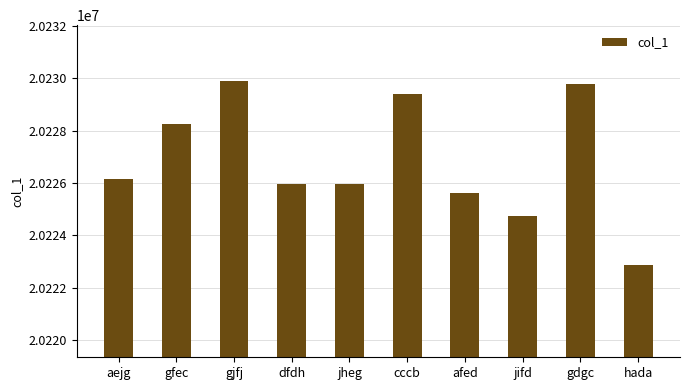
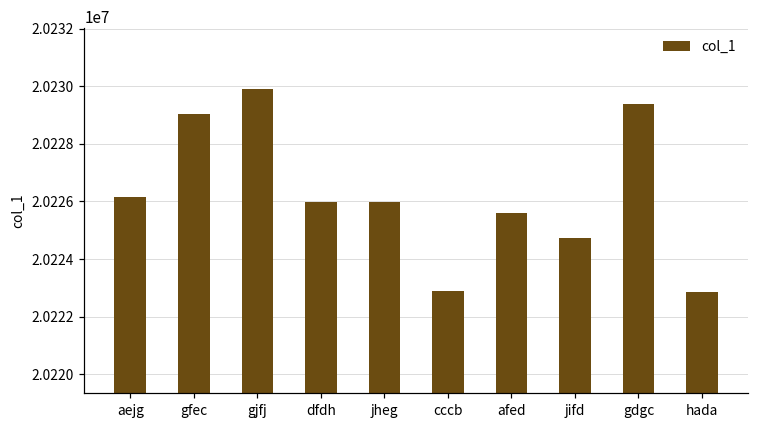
gfec: 20228200 -> 20229000
cccb: 20229400 -> 20222900
gdgc: 20229800 -> 20229400
